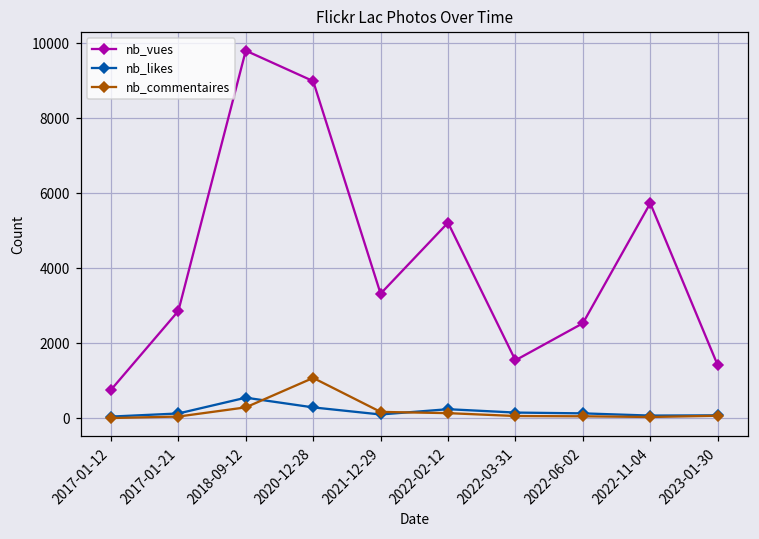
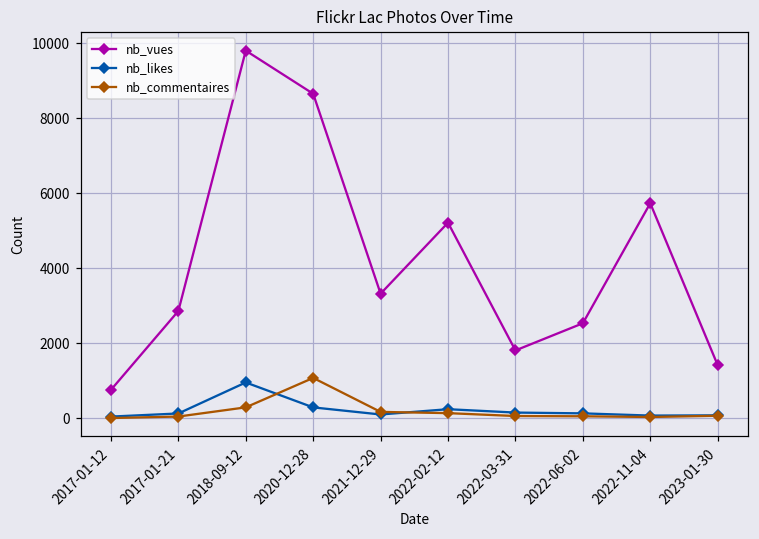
nb_likes, 2018-09-12: 600 -> 1000
nb_vues, 2020-12-28: 9000 -> 8700
nb_vues, 2022-03-31: 1600 -> 1800
